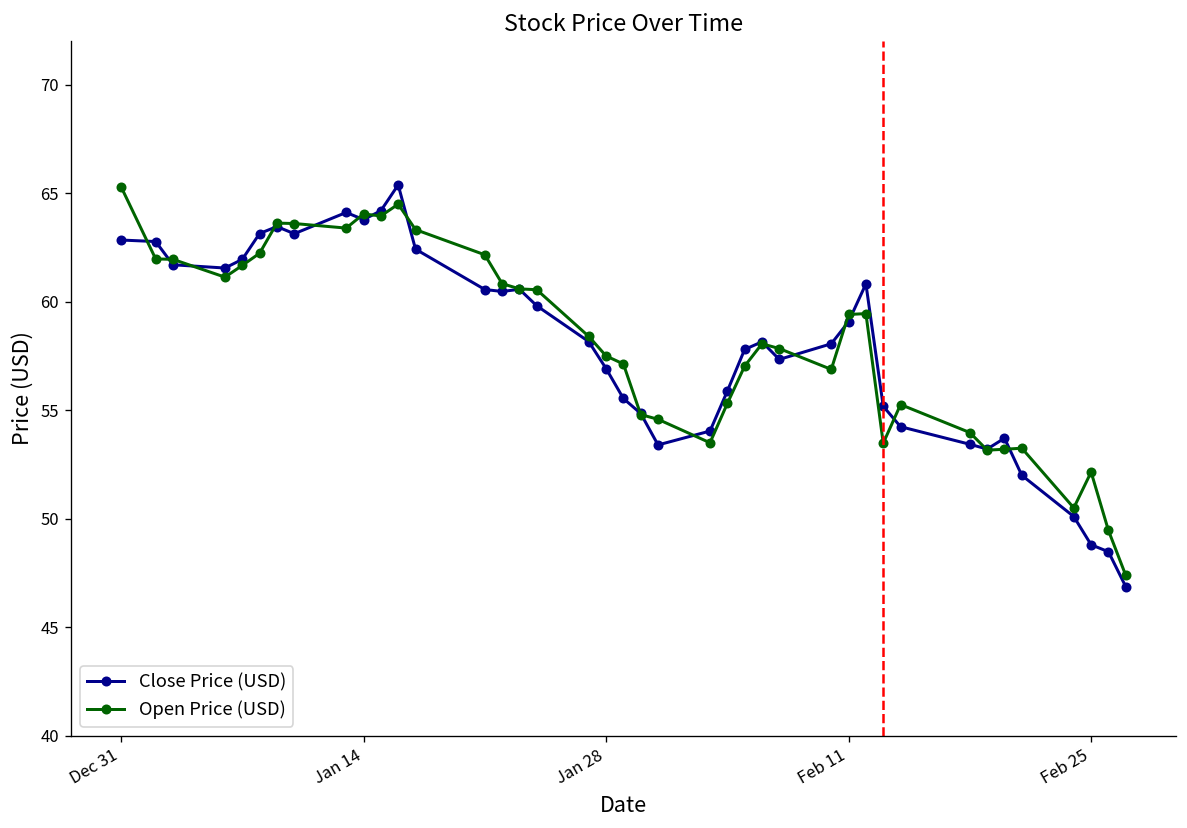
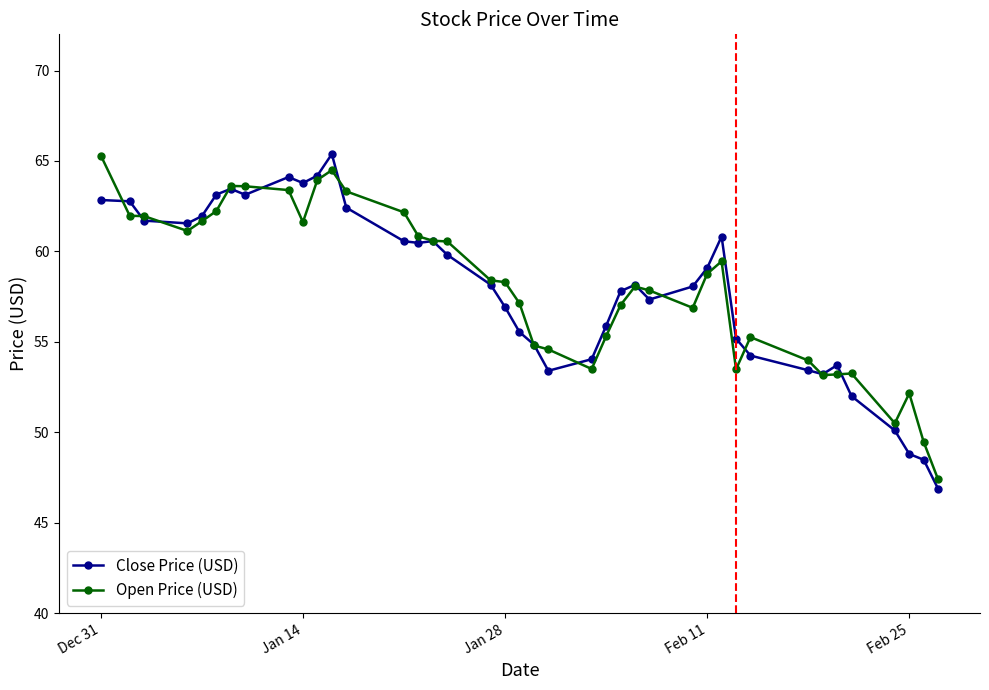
Open Price (USD), Jan 14: 64.0 -> 61.6
Open Price (USD), Jan 28: 57.5 -> 58.3
Open Price (USD), Feb 11: 59.4 -> 58.8
